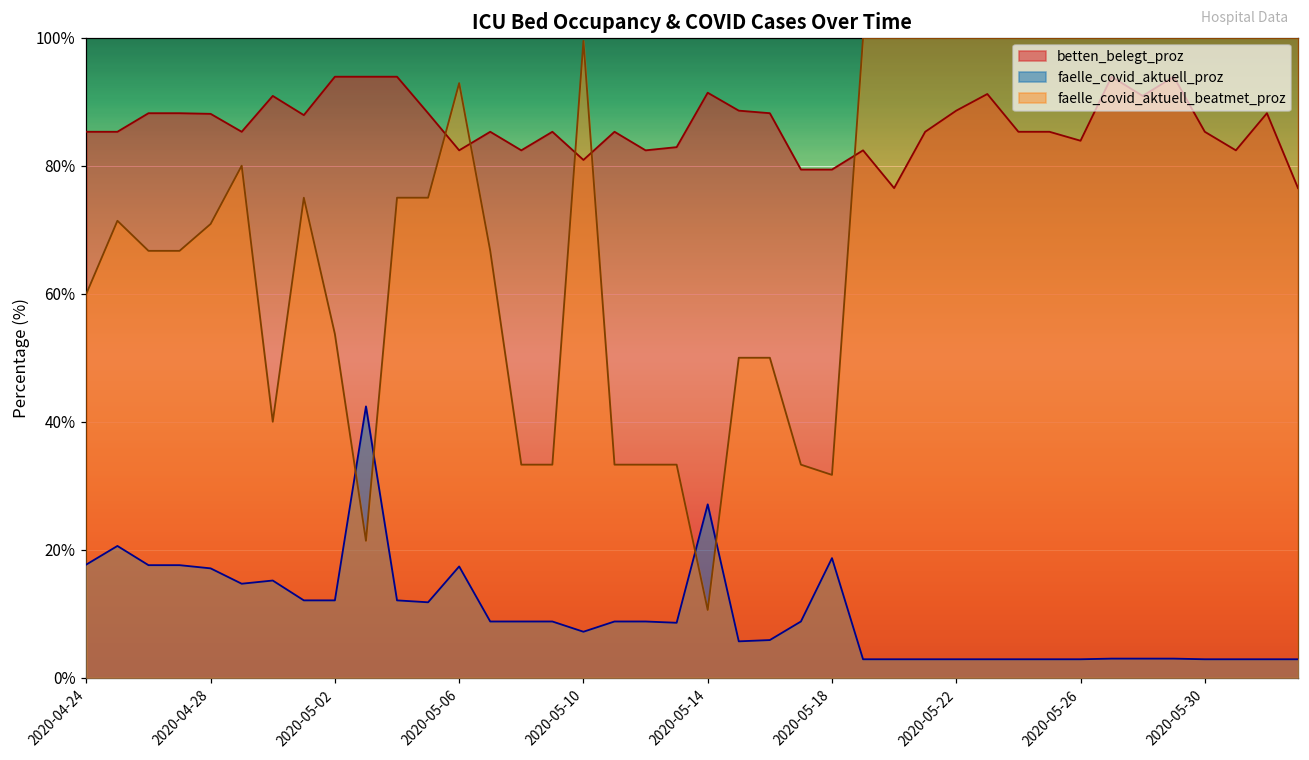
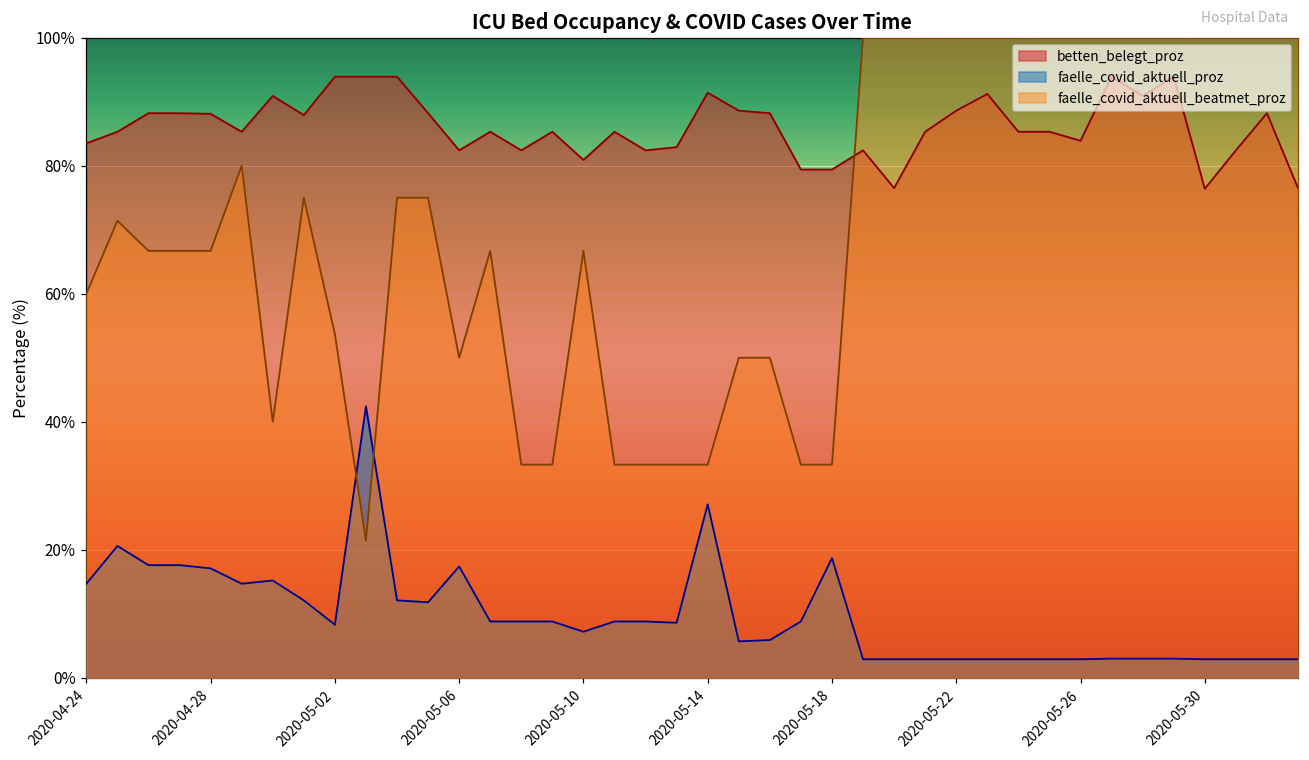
betten_belegt_proz, 2020-04-24: 85% -> 84%
faelle_covid_aktuell_proz, 2020-04-24: 18% -> 15%
faelle_covid_aktuell_beatmet_proz, 2020-04-28: 71% -> 67%
faelle_covid_aktuell_proz, 2020-05-02: 12% -> 8%
faelle_covid_aktuell_beatmet_proz, 2020-05-06: 93% -> 50%
faelle_covid_aktuell_beatmet_proz, 2020-05-10: 100% -> 67%
faelle_covid_aktuell_beatmet_proz, 2020-05-14: 11% -> 33%
faelle_covid_aktuell_beatmet_proz, 2020-05-18: 32% -> 33%
betten_belegt_proz, 2020-05-30: 85% -> 76%
